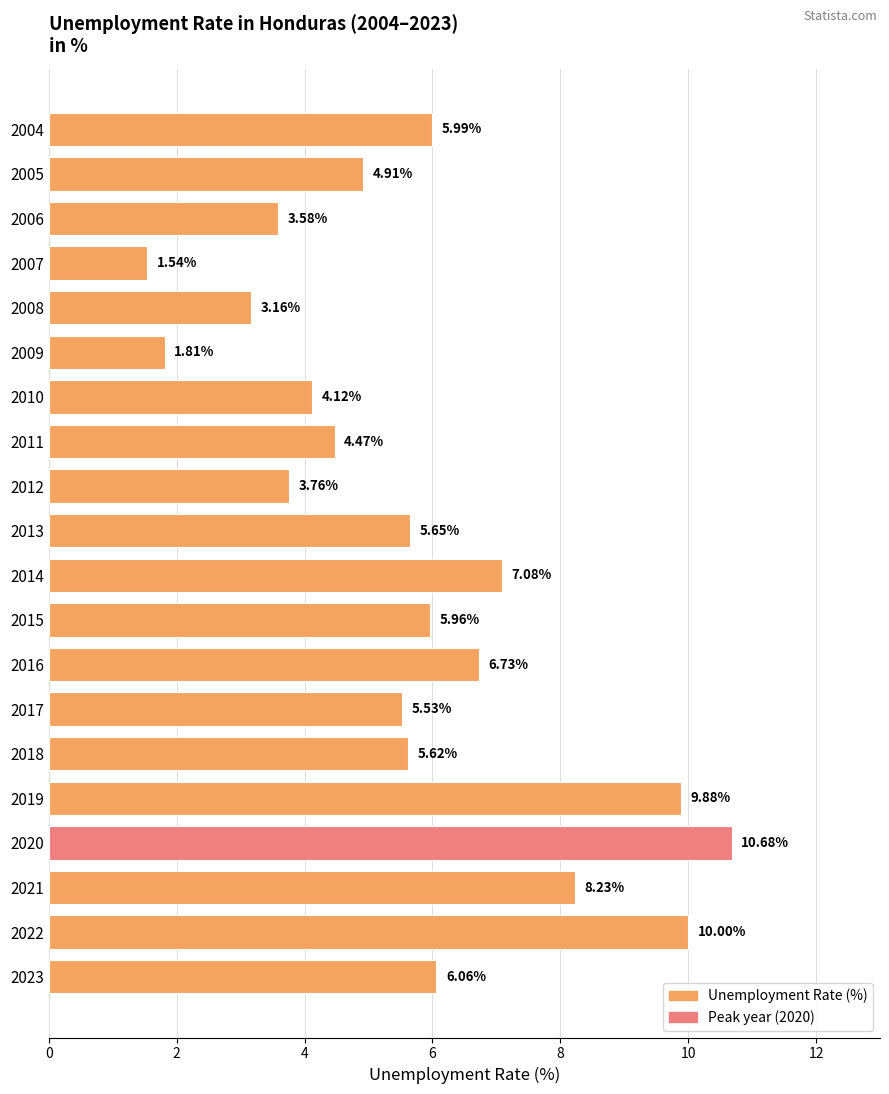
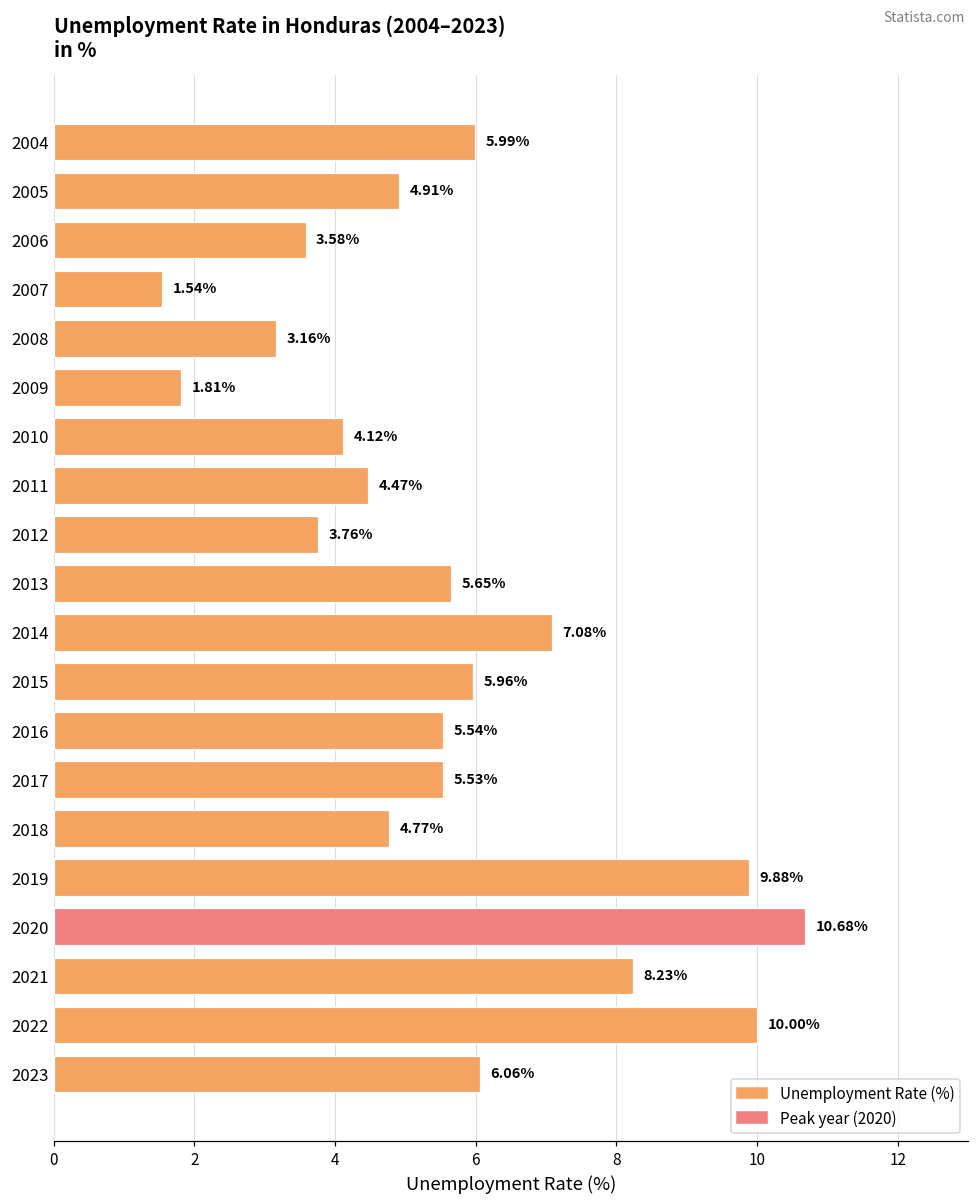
2016: 6.73% -> 5.54%
2018: 5.62% -> 4.77%
